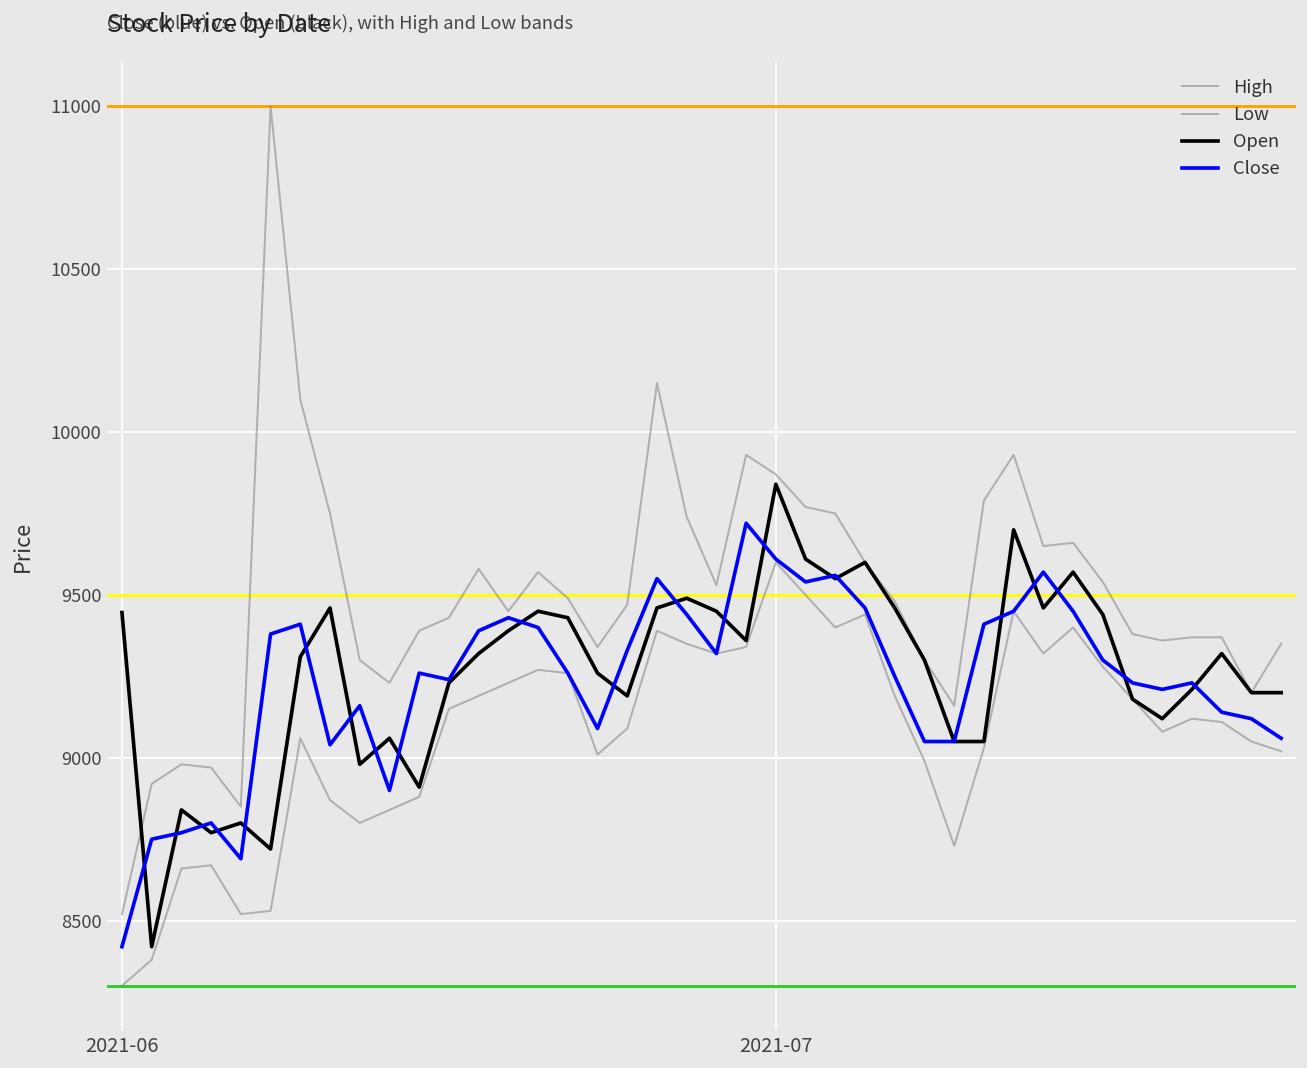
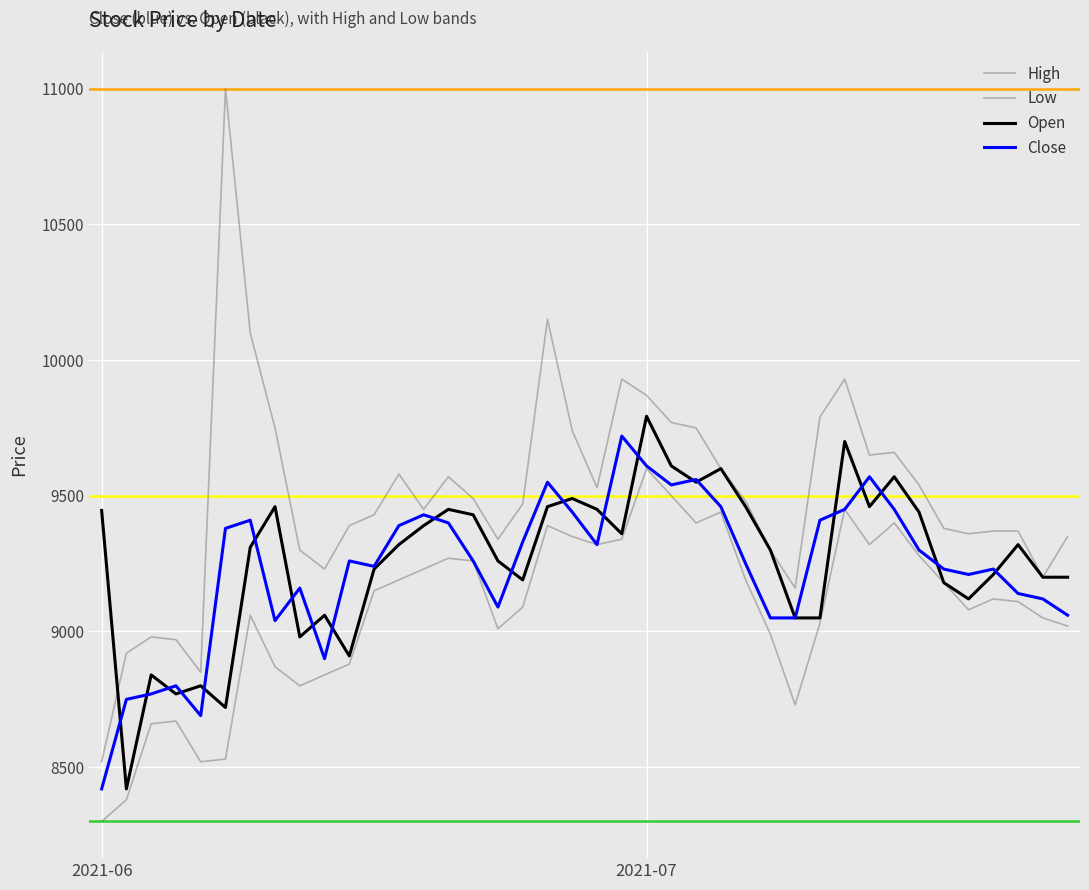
Open, 2021-07: 9840 -> 9790
